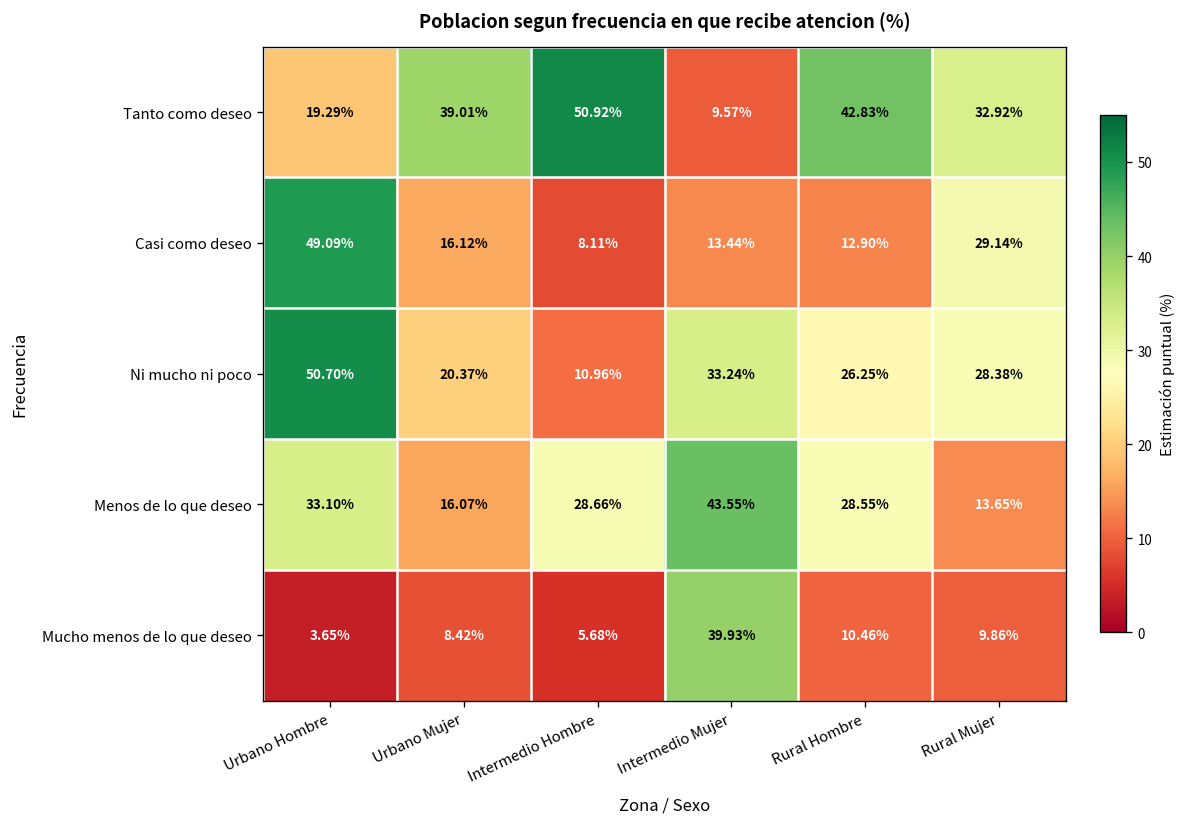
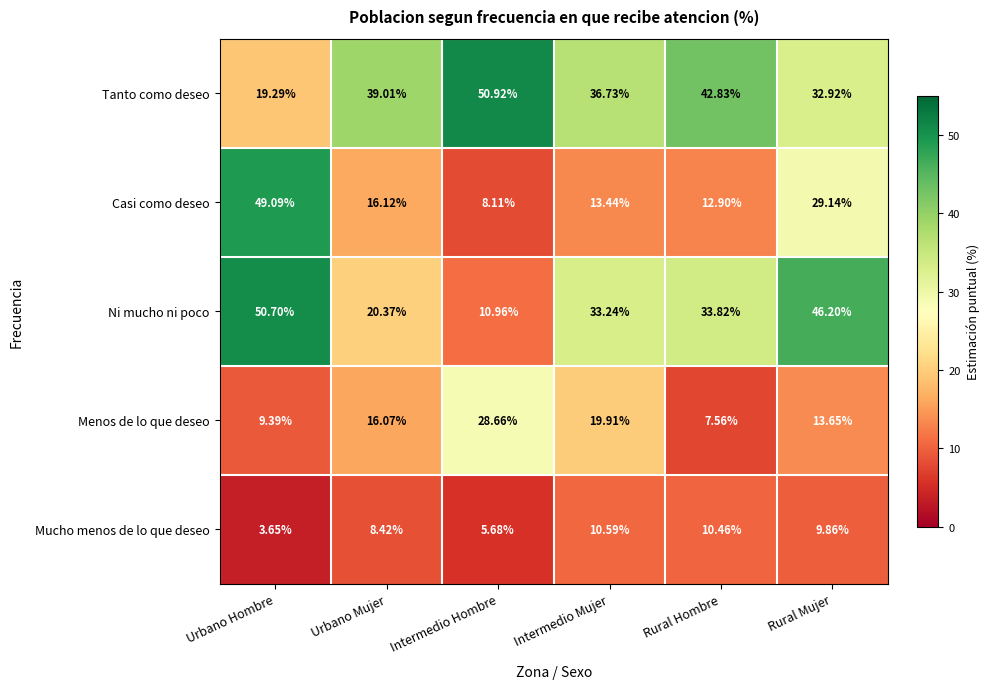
Tanto como deseo, Intermedio Mujer: 9.57% -> 36.73%
Ni mucho ni poco, Rural Hombre: 26.25% -> 33.82%
Ni mucho ni poco, Rural Mujer: 28.38% -> 46.20%
Menos de lo que deseo, Urbano Hombre: 33.10% -> 9.39%
Menos de lo que deseo, Intermedio Mujer: 43.55% -> 19.91%
Menos de lo que deseo, Rural Hombre: 28.55% -> 7.56%
Mucho menos de lo que deseo, Intermedio Mujer: 39.93% -> 10.59%
